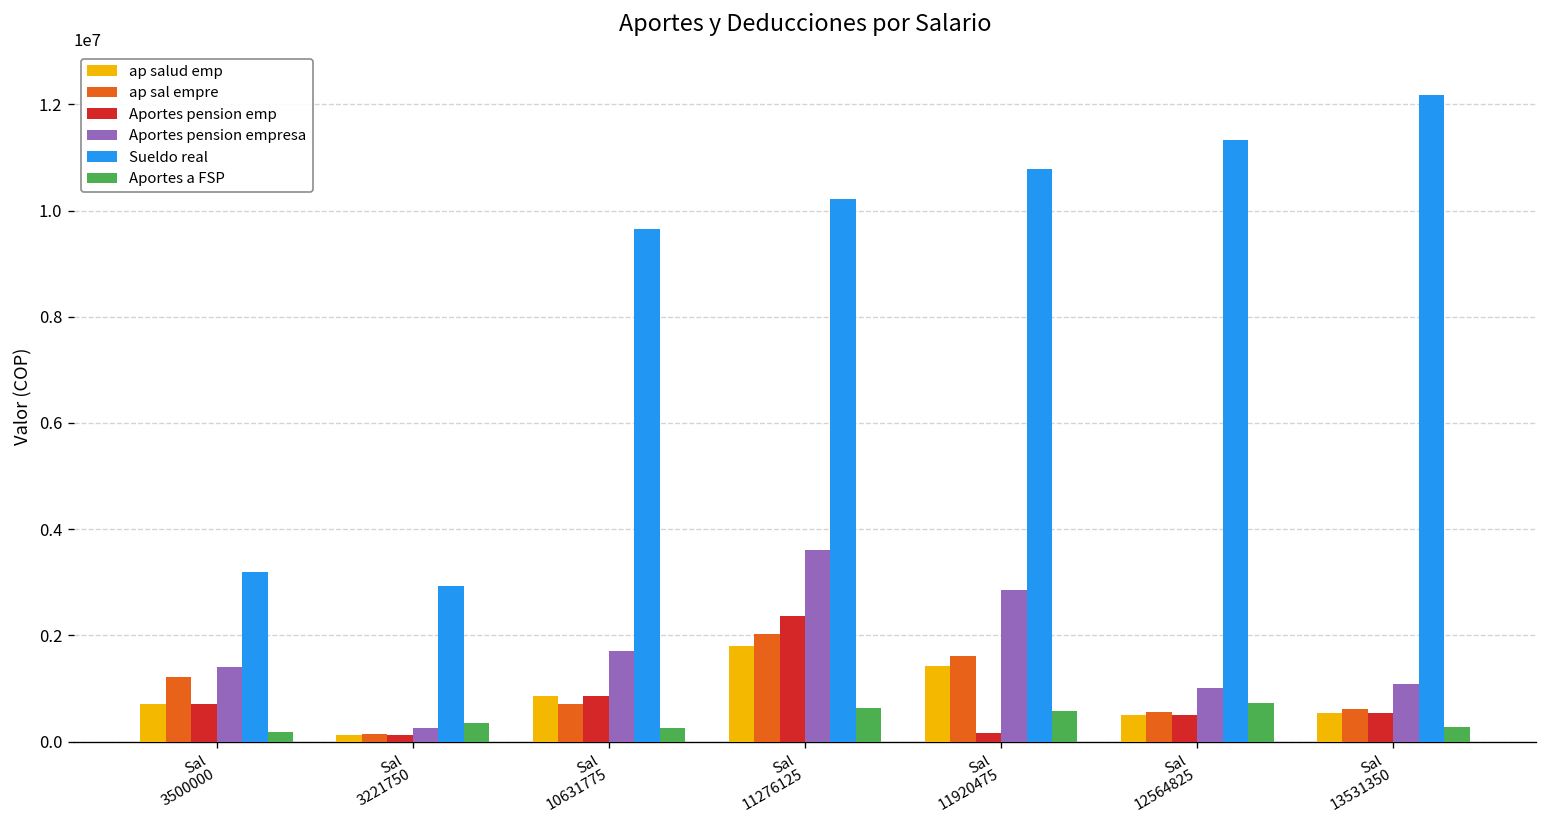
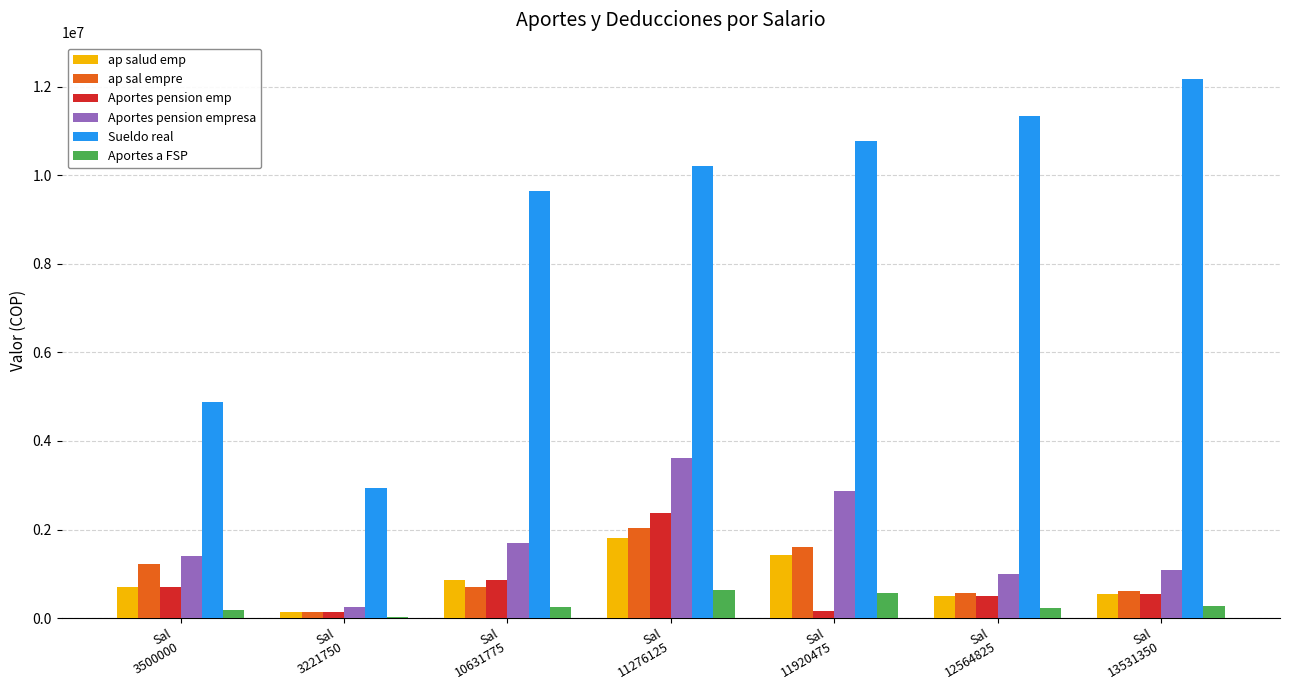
Sueldo real, Sal 3500000: 3200000 -> 4900000
Aportes a FSP, Sal 3221750: 400000 -> 0
Aportes a FSP, Sal 12564825: 700000 -> 200000
